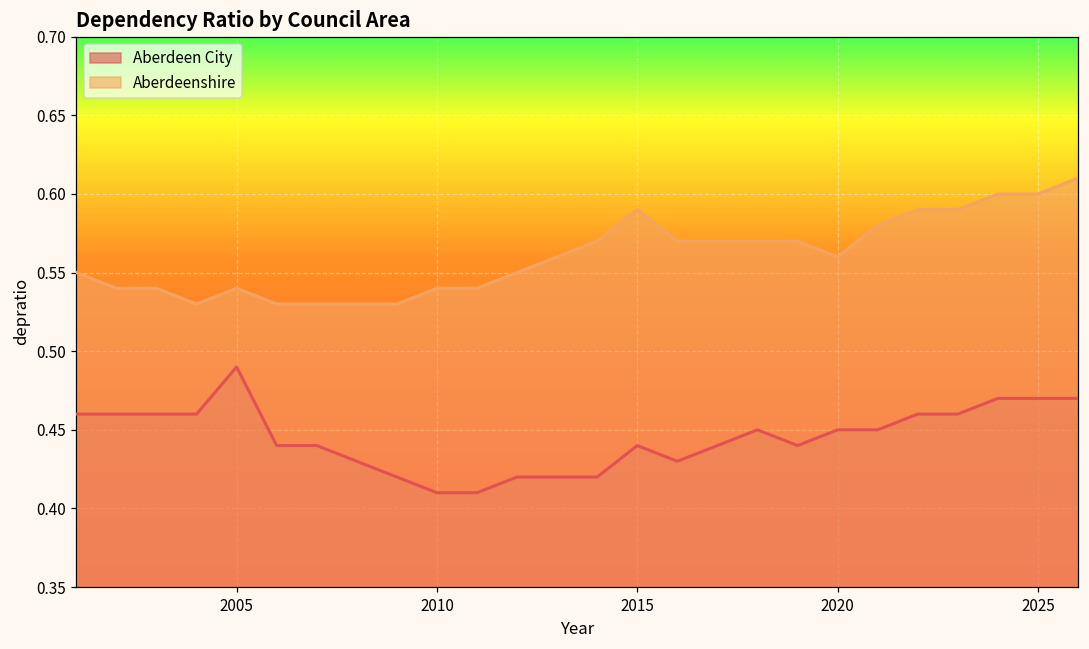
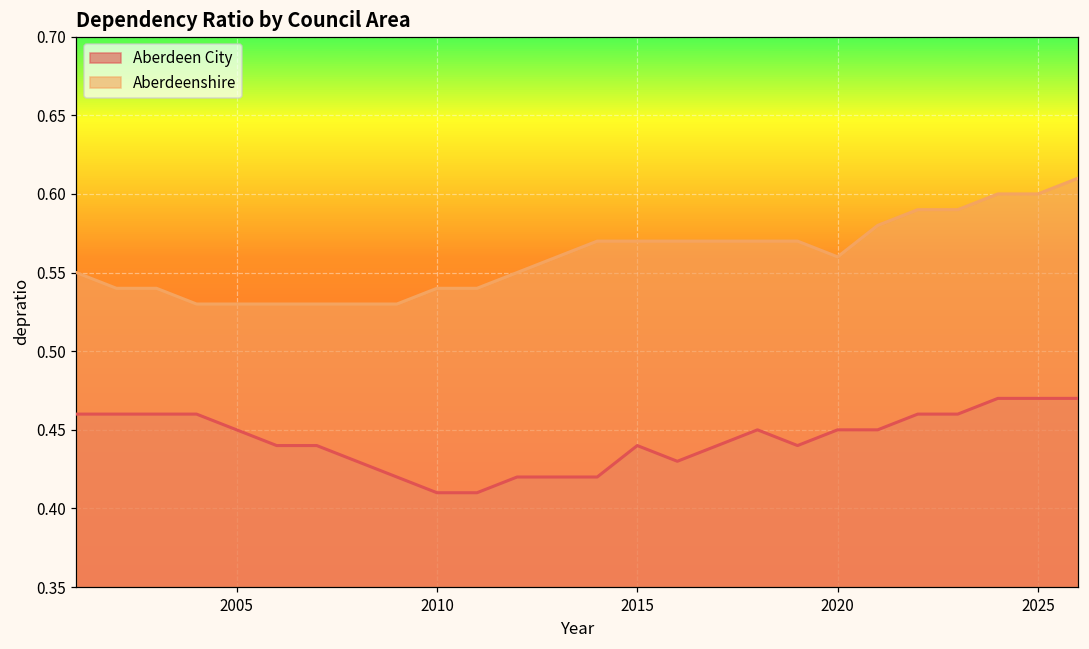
Aberdeen City, 2005: 0.49 -> 0.45
Aberdeenshire, 2005: 0.54 -> 0.53
Aberdeenshire, 2015: 0.59 -> 0.57
